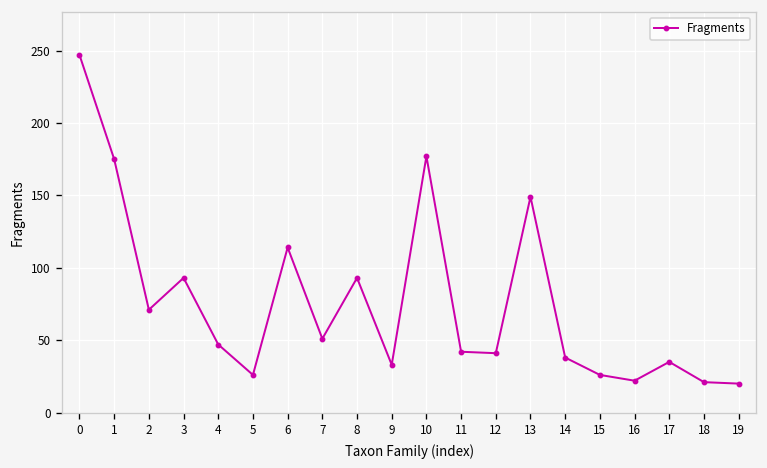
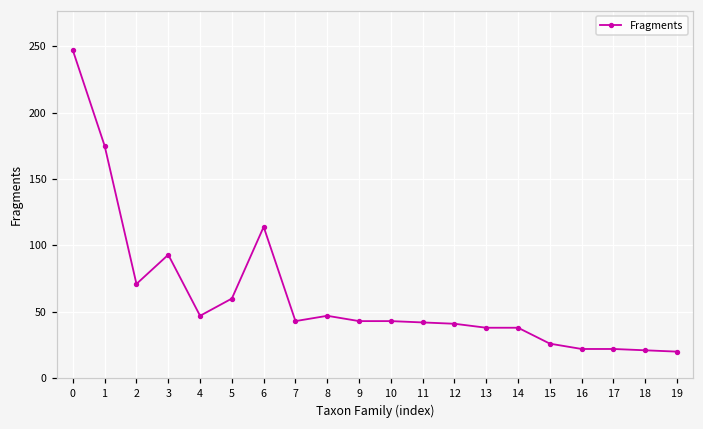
5: 26 -> 60
7: 51 -> 43
8: 93 -> 47
9: 33 -> 43
10: 177 -> 43
13: 149 -> 38
17: 35 -> 22
